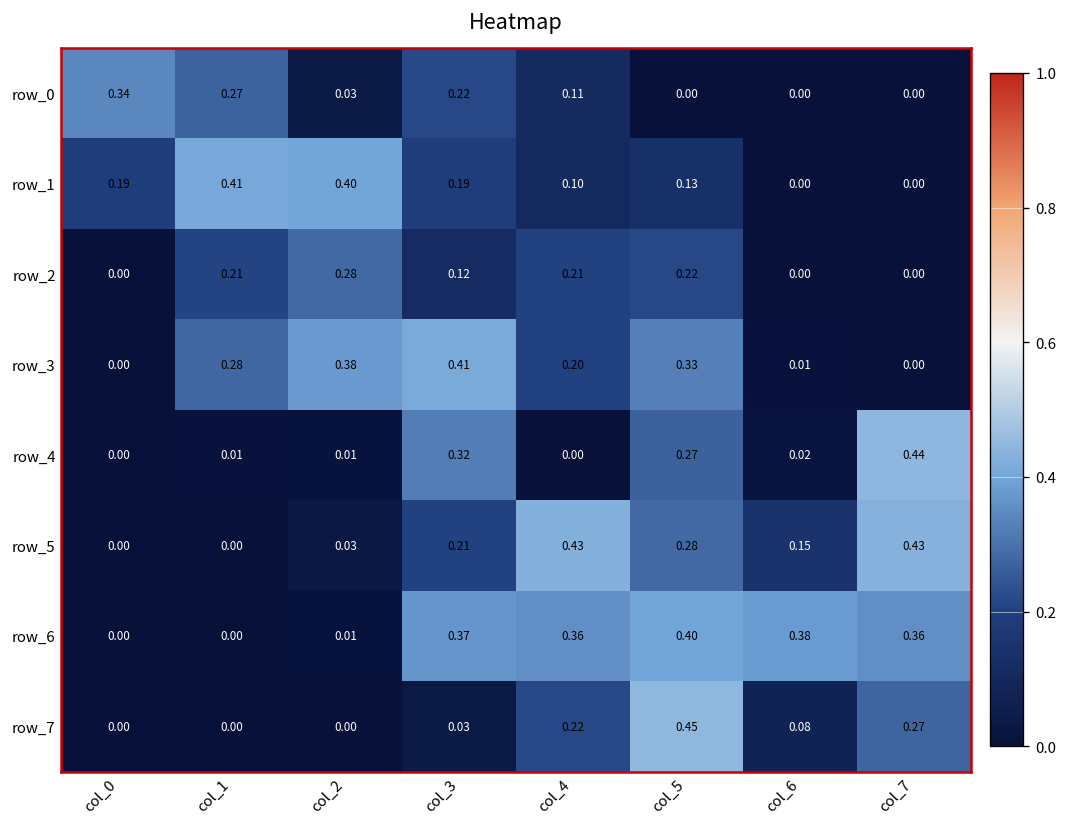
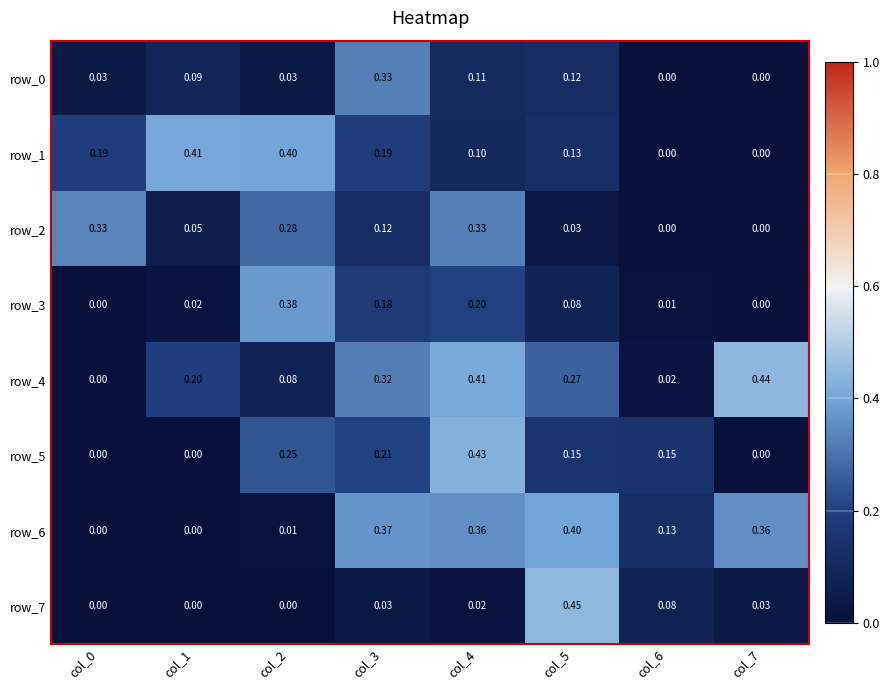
row_0, col_0: 0.34 -> 0.03
row_0, col_1: 0.27 -> 0.09
row_0, col_3: 0.22 -> 0.33
row_0, col_5: 0.00 -> 0.12
row_2, col_0: 0.00 -> 0.33
row_2, col_1: 0.21 -> 0.05
row_2, col_4: 0.21 -> 0.33
row_2, col_5: 0.22 -> 0.03
row_3, col_1: 0.28 -> 0.02
row_3, col_3: 0.41 -> 0.18
row_3, col_5: 0.33 -> 0.08
row_4, col_1: 0.01 -> 0.20
row_4, col_2: 0.01 -> 0.08
row_4, col_4: 0.00 -> 0.41
row_5, col_2: 0.03 -> 0.25
row_5, col_5: 0.28 -> 0.15
row_5, col_7: 0.43 -> 0.00
row_6, col_6: 0.38 -> 0.13
row_7, col_4: 0.22 -> 0.02
row_7, col_7: 0.27 -> 0.03
